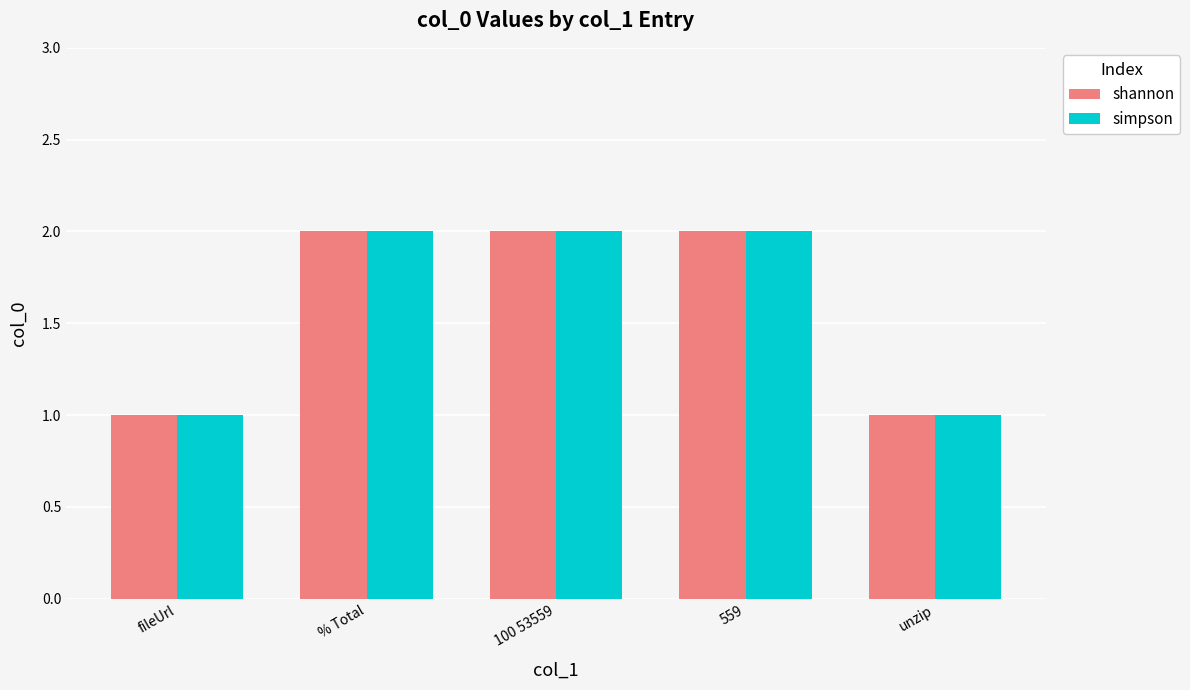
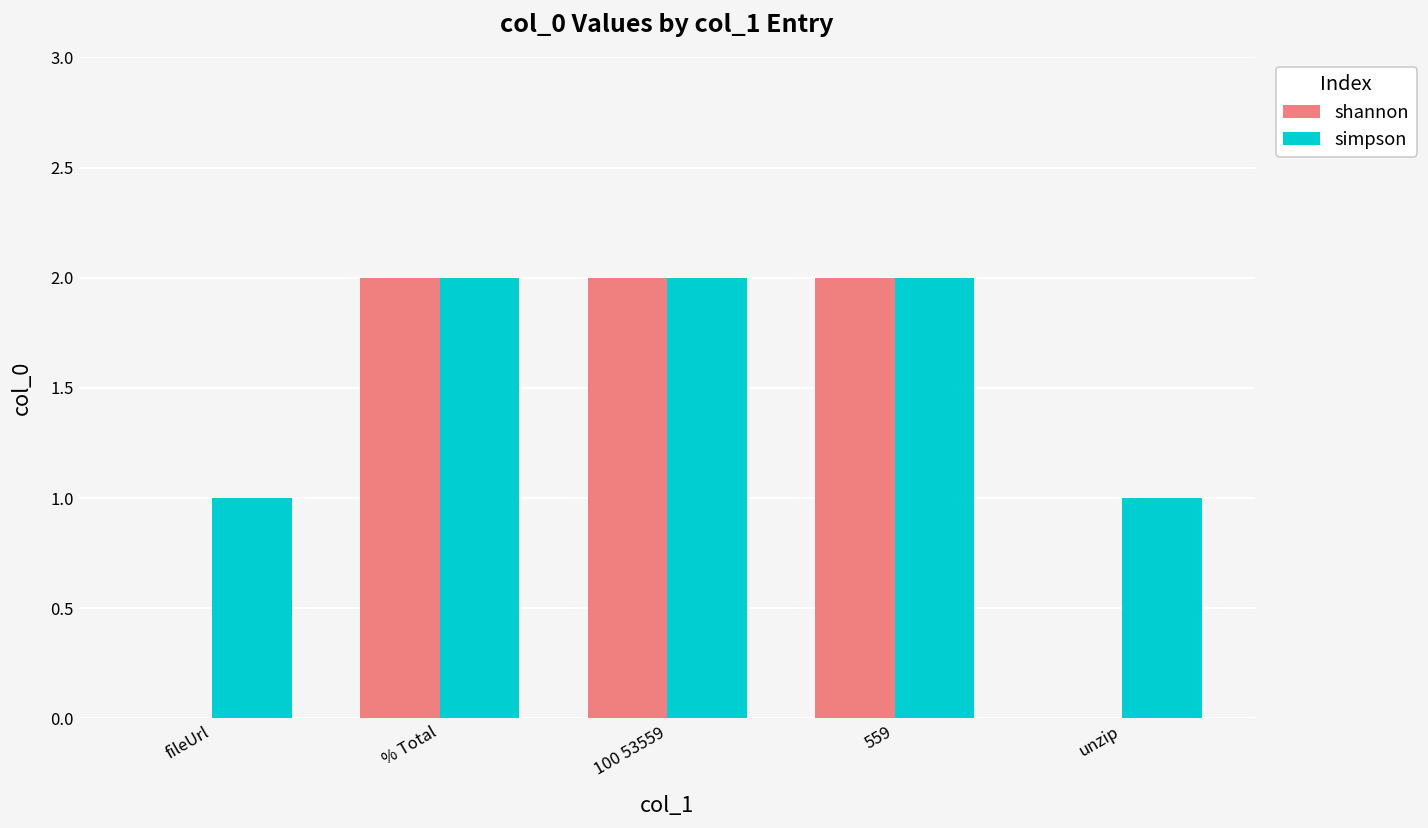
shannon, fileUrl: 1 -> 0
shannon, unzip: 1 -> 0
